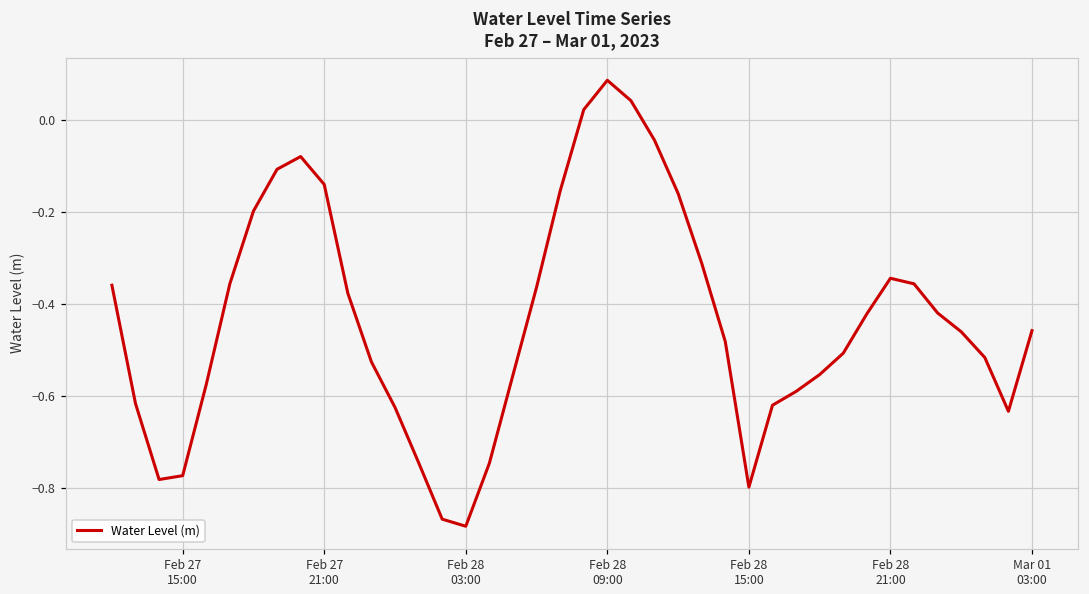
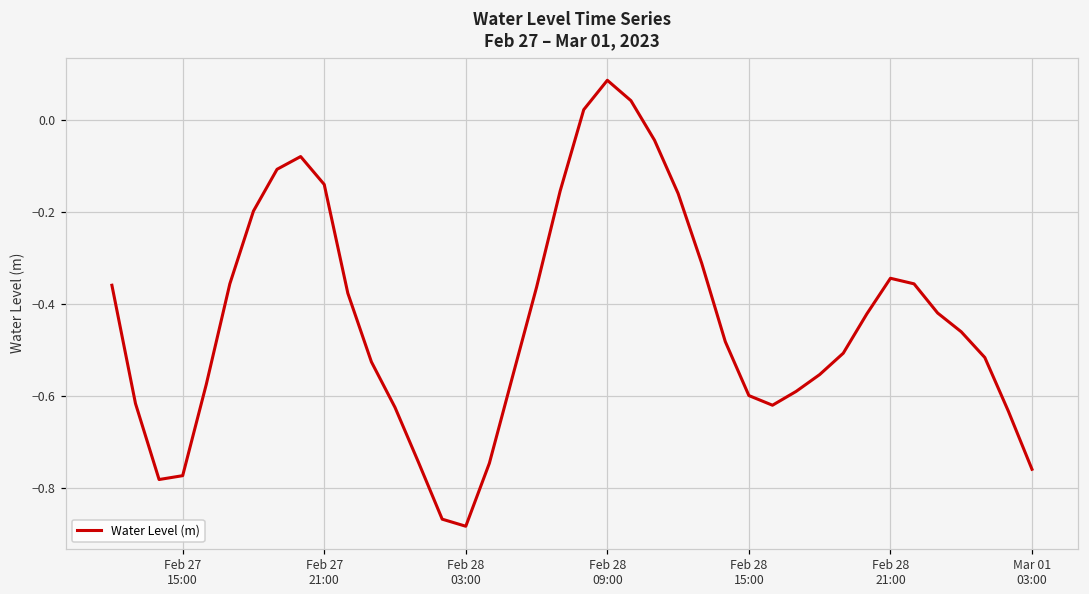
Feb 28 15:00: -0.80 -> -0.60
Mar 01 03:00: -0.46 -> -0.76
